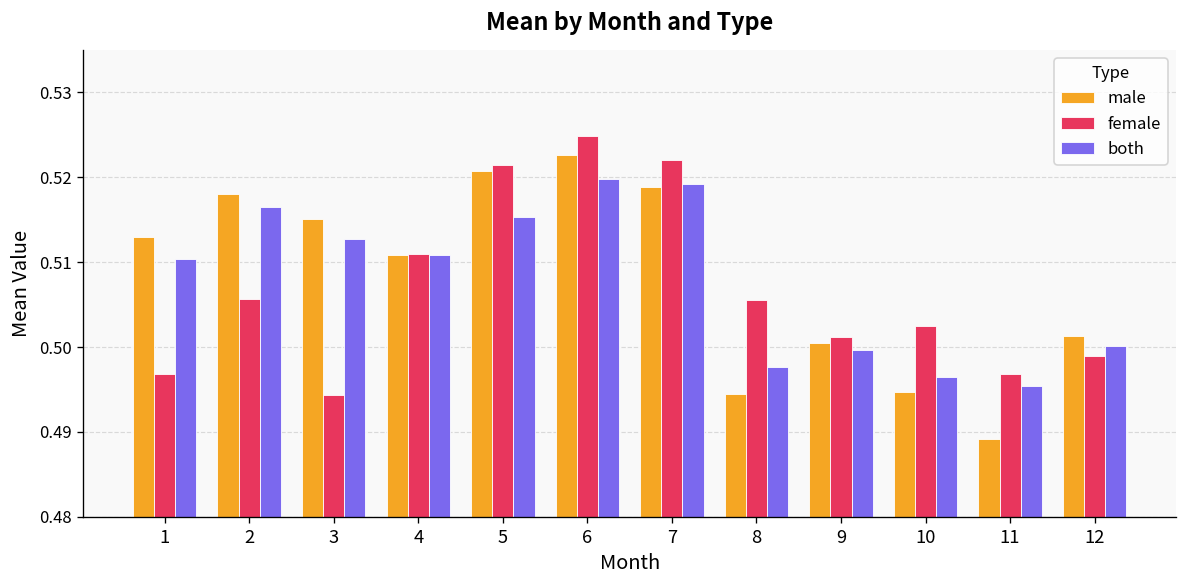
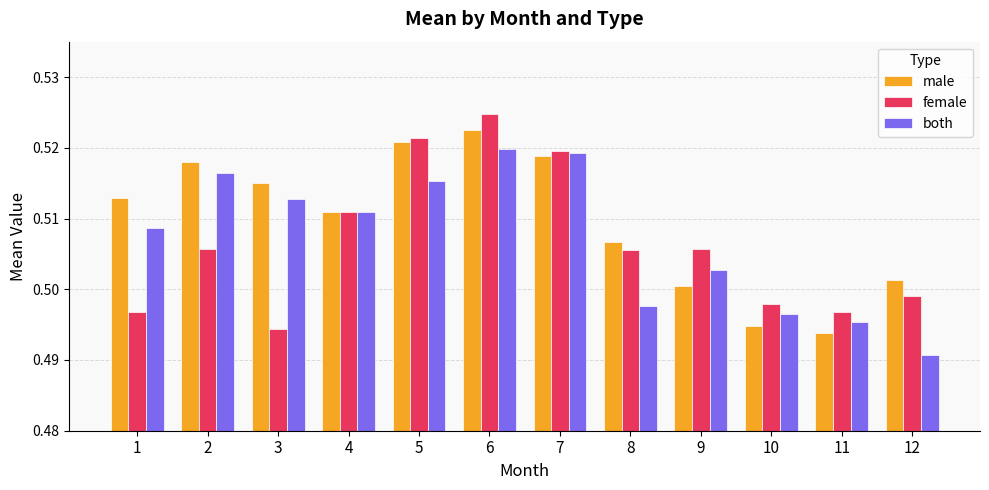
both, 1: 0.510 -> 0.509
female, 7: 0.522 -> 0.519
male, 8: 0.495 -> 0.507
female, 9: 0.501 -> 0.506
both, 9: 0.500 -> 0.503
female, 10: 0.502 -> 0.498
male, 11: 0.489 -> 0.494
both, 12: 0.500 -> 0.491
